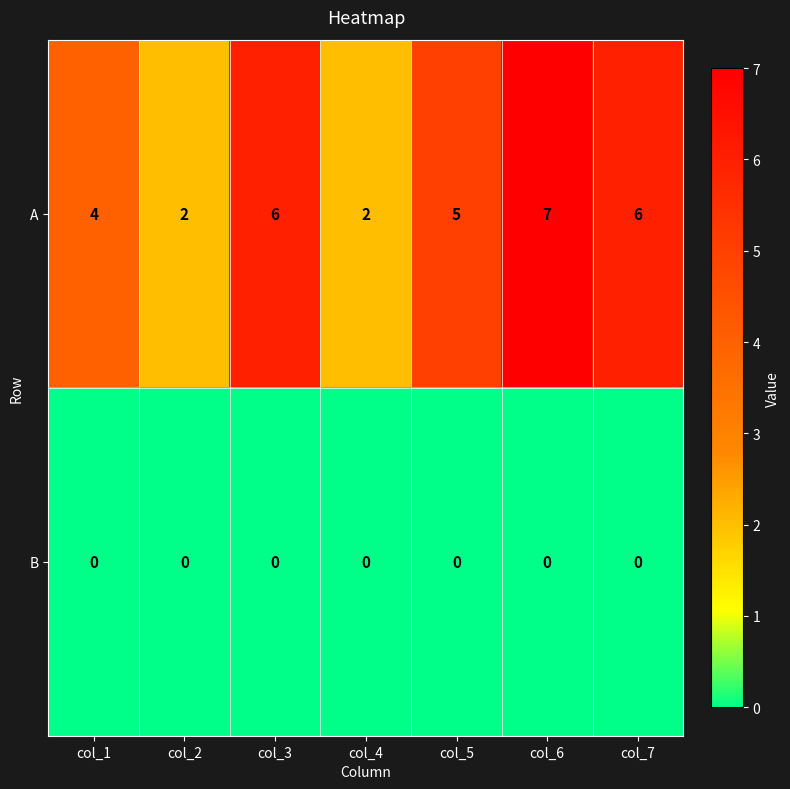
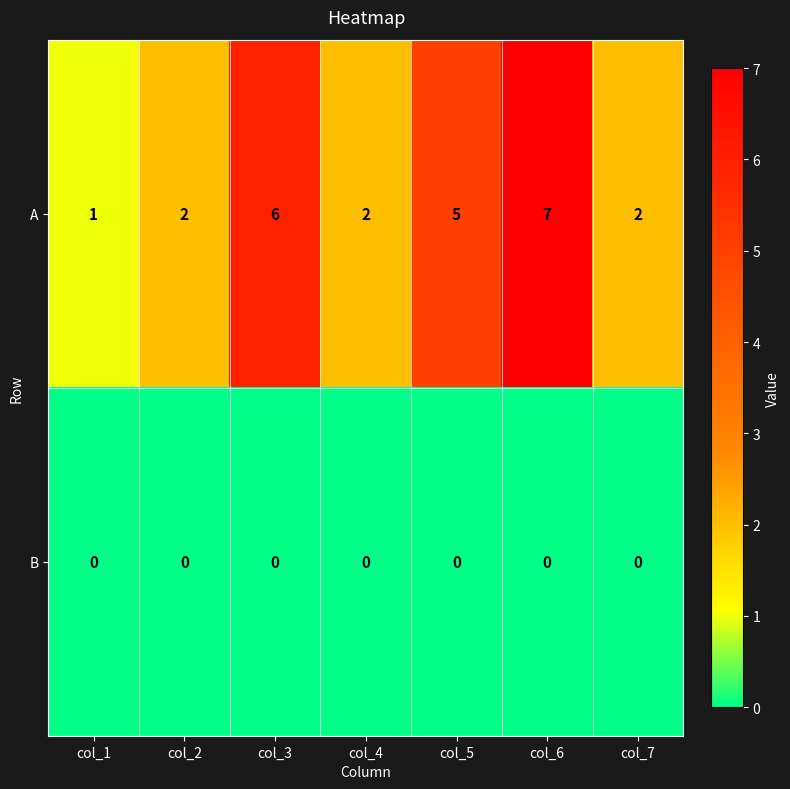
A, col_1: 4 -> 1
A, col_7: 6 -> 2
